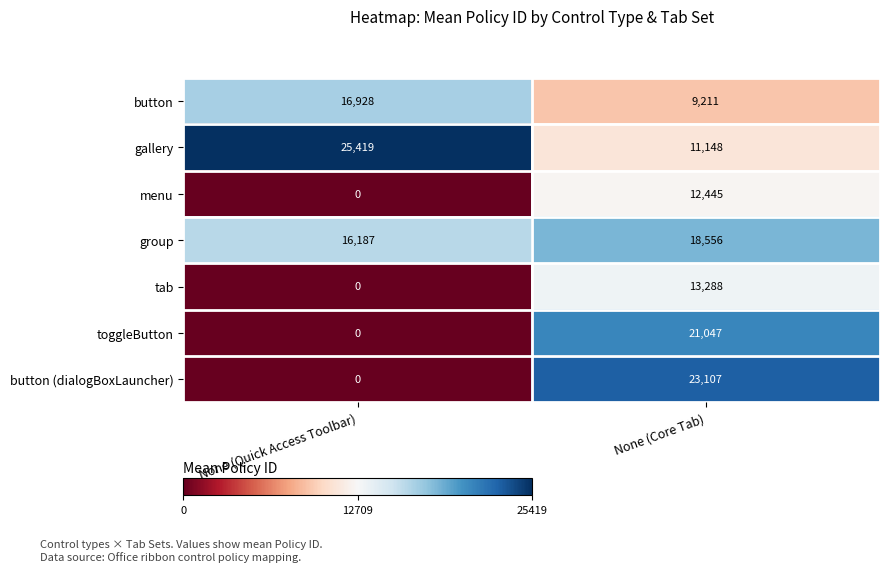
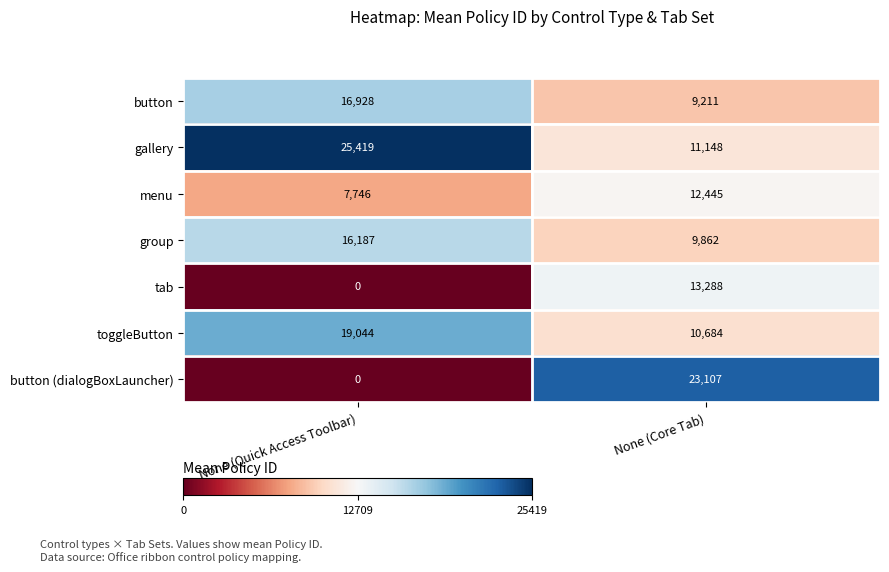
menu, None (Quick Access Toolbar): 0 -> 7,746
group, None (Core Tab): 18,556 -> 9,862
toggleButton, None (Quick Access Toolbar): 0 -> 19,044
toggleButton, None (Core Tab): 21,047 -> 10,684
